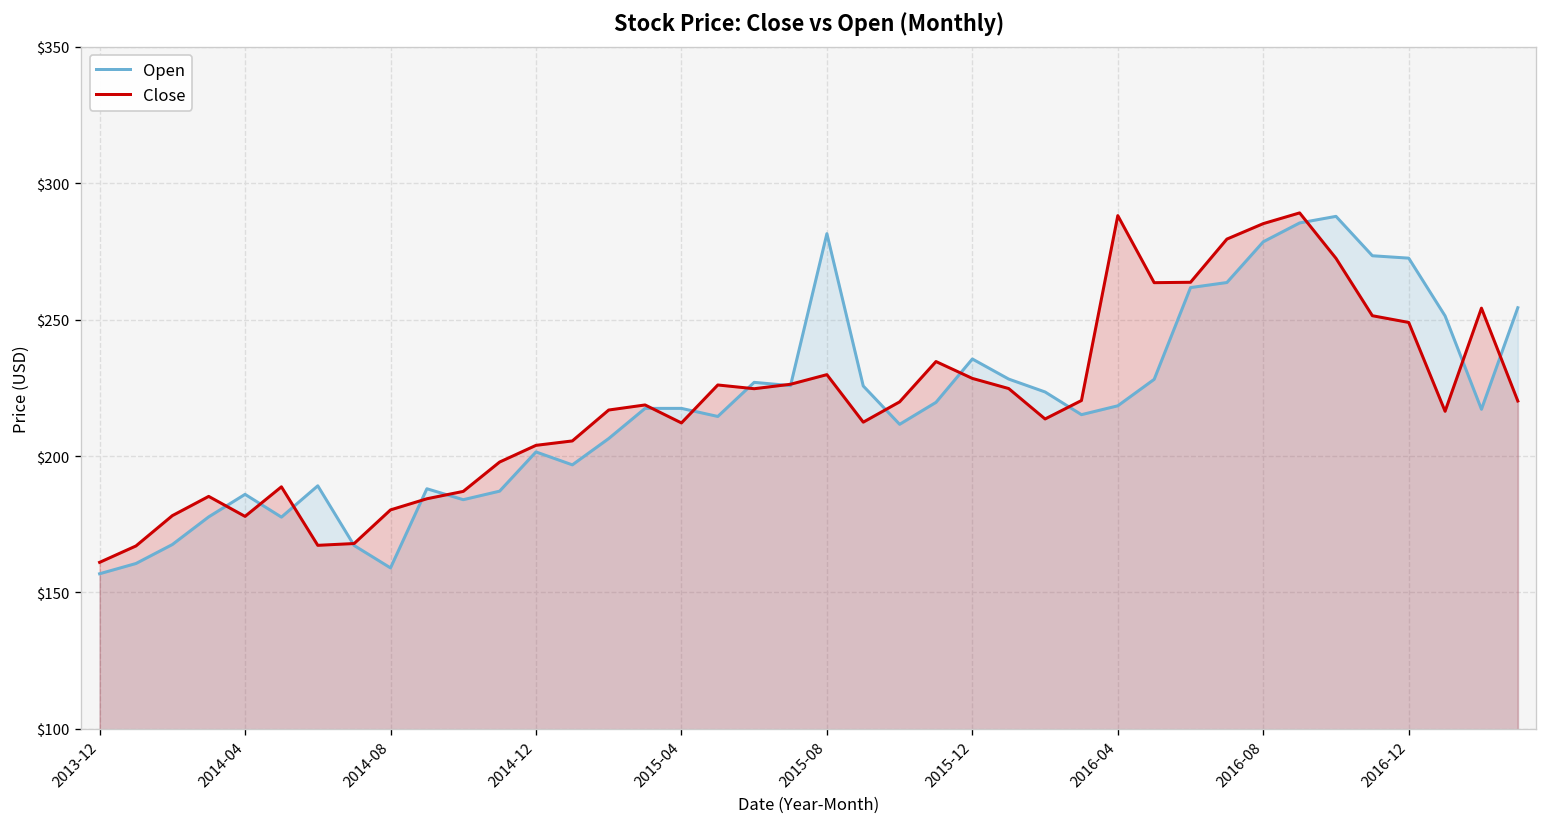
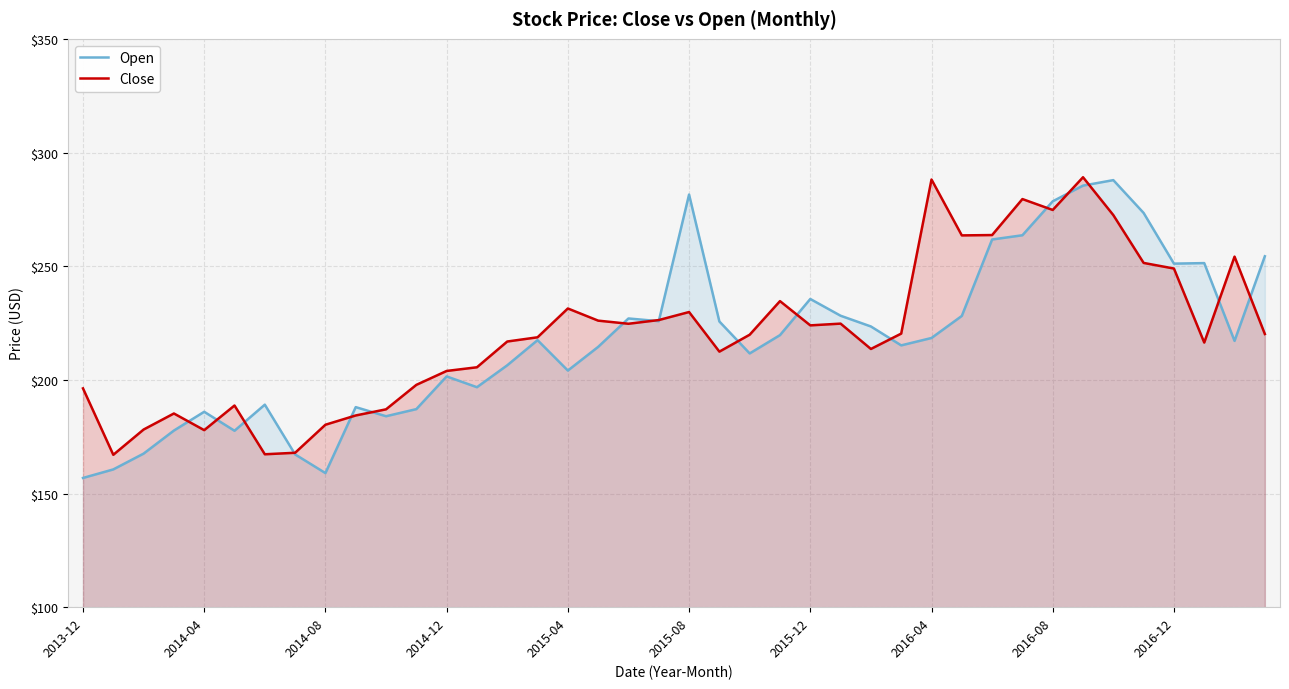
Close, 2013-12: $161 -> $196
Open, 2015-04: $217 -> $204
Close, 2015-04: $212 -> $231
Close, 2015-12: $228 -> $224
Close, 2016-08: $285 -> $275
Open, 2016-12: $273 -> $251
